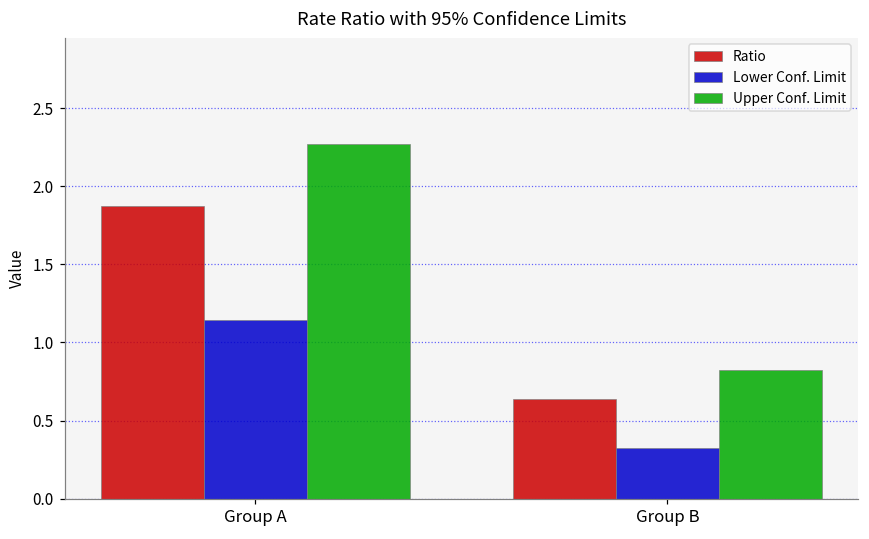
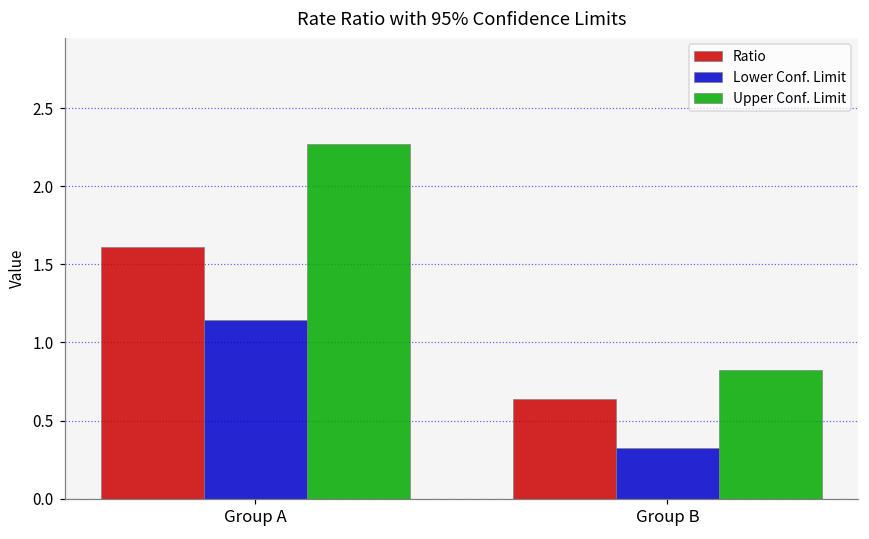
Ratio, Group A: 1.87 -> 1.61
